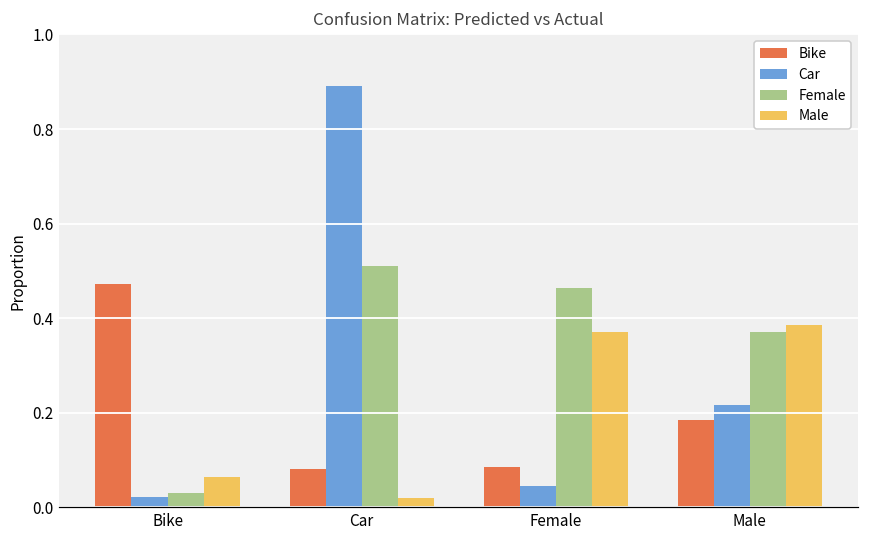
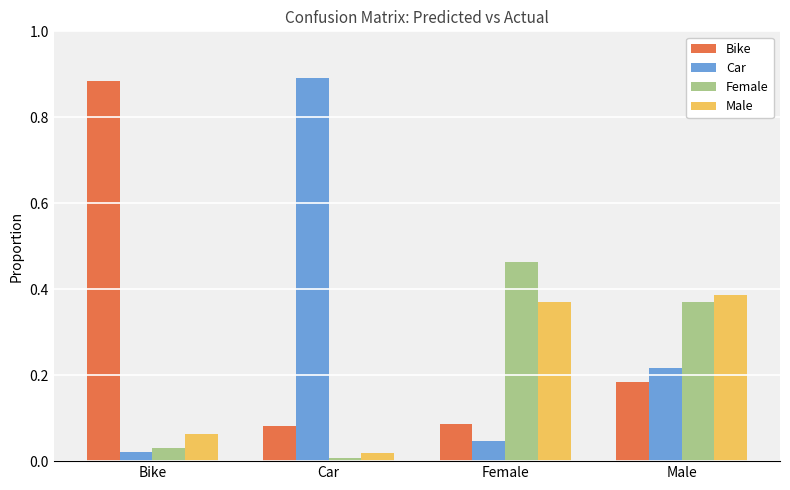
Bike, Bike: 0.47 -> 0.88
Female, Car: 0.51 -> 0.01
